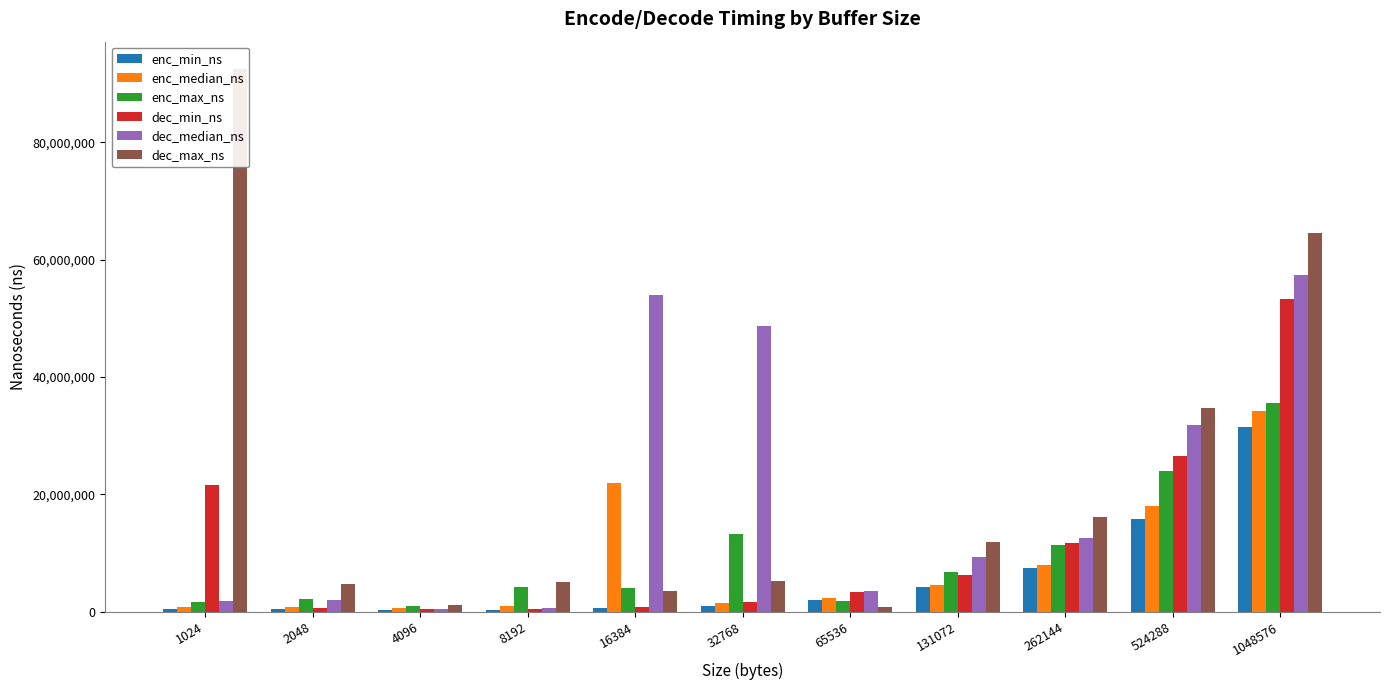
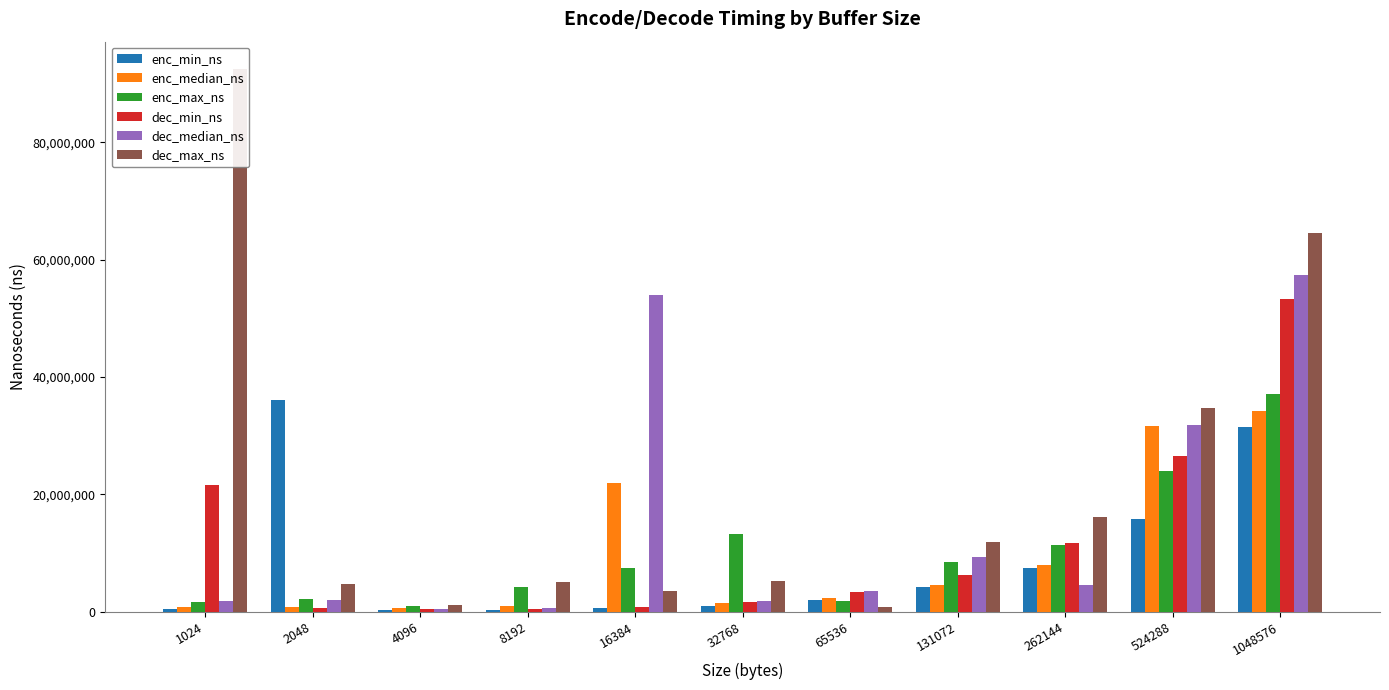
enc_min_ns, 2048: 0 -> 36,000,000
enc_max_ns, 16384: 4,000,000 -> 8,000,000
dec_median_ns, 32768: 49,000,000 -> 2,000,000
enc_max_ns, 131072: 7,000,000 -> 9,000,000
dec_median_ns, 262144: 13,000,000 -> 5,000,000
enc_median_ns, 524288: 18,000,000 -> 32,000,000
enc_max_ns, 1048576: 36,000,000 -> 37,000,000
